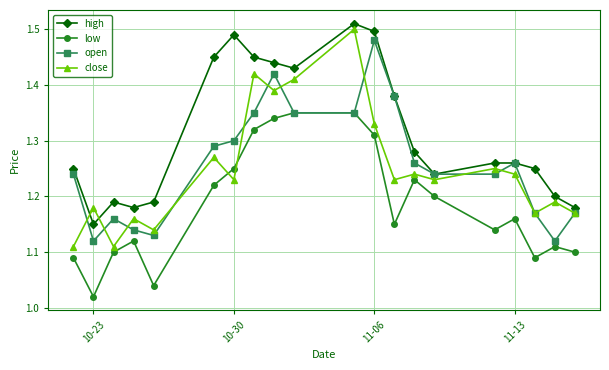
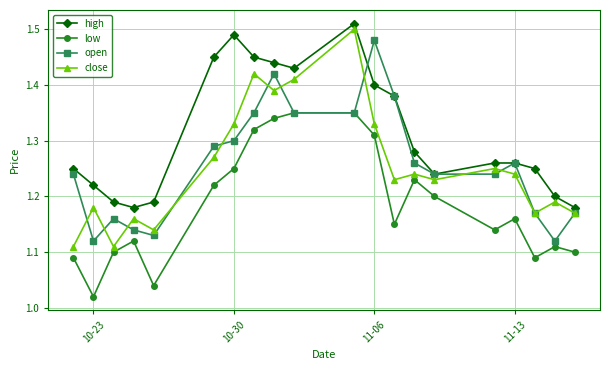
high, 10-23: 1.15 -> 1.22
close, 10-30: 1.23 -> 1.33
high, 11-06: 1.50 -> 1.40
